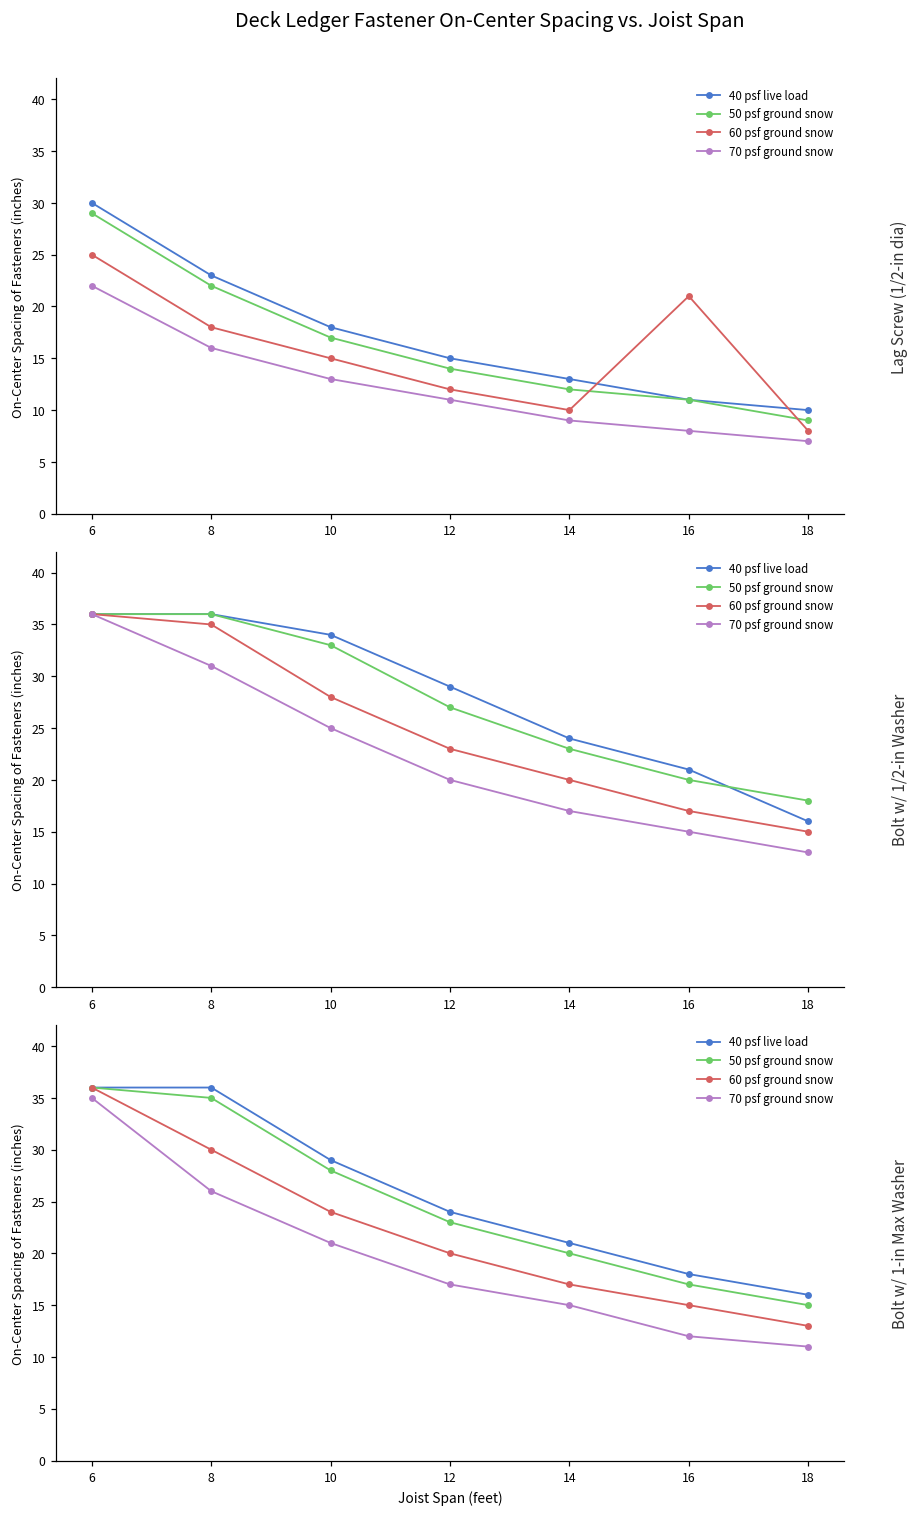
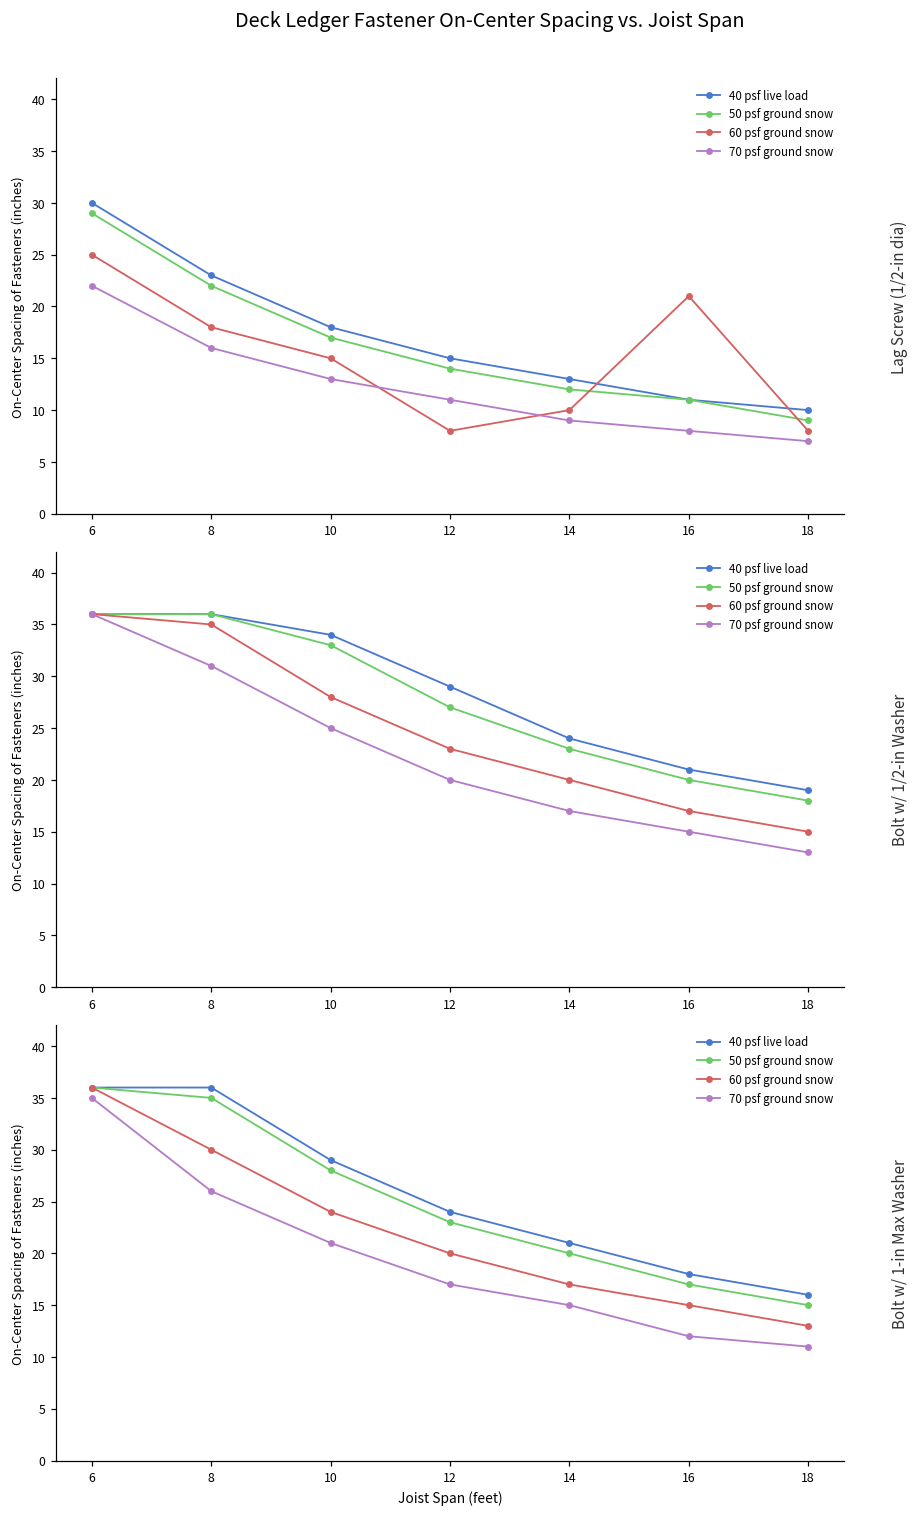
Lag Screw (1/2-in dia), 60 psf ground snow, 12: 12 -> 8
Bolt w/ 1/2-in Washer, 40 psf live load, 18: 16 -> 19
